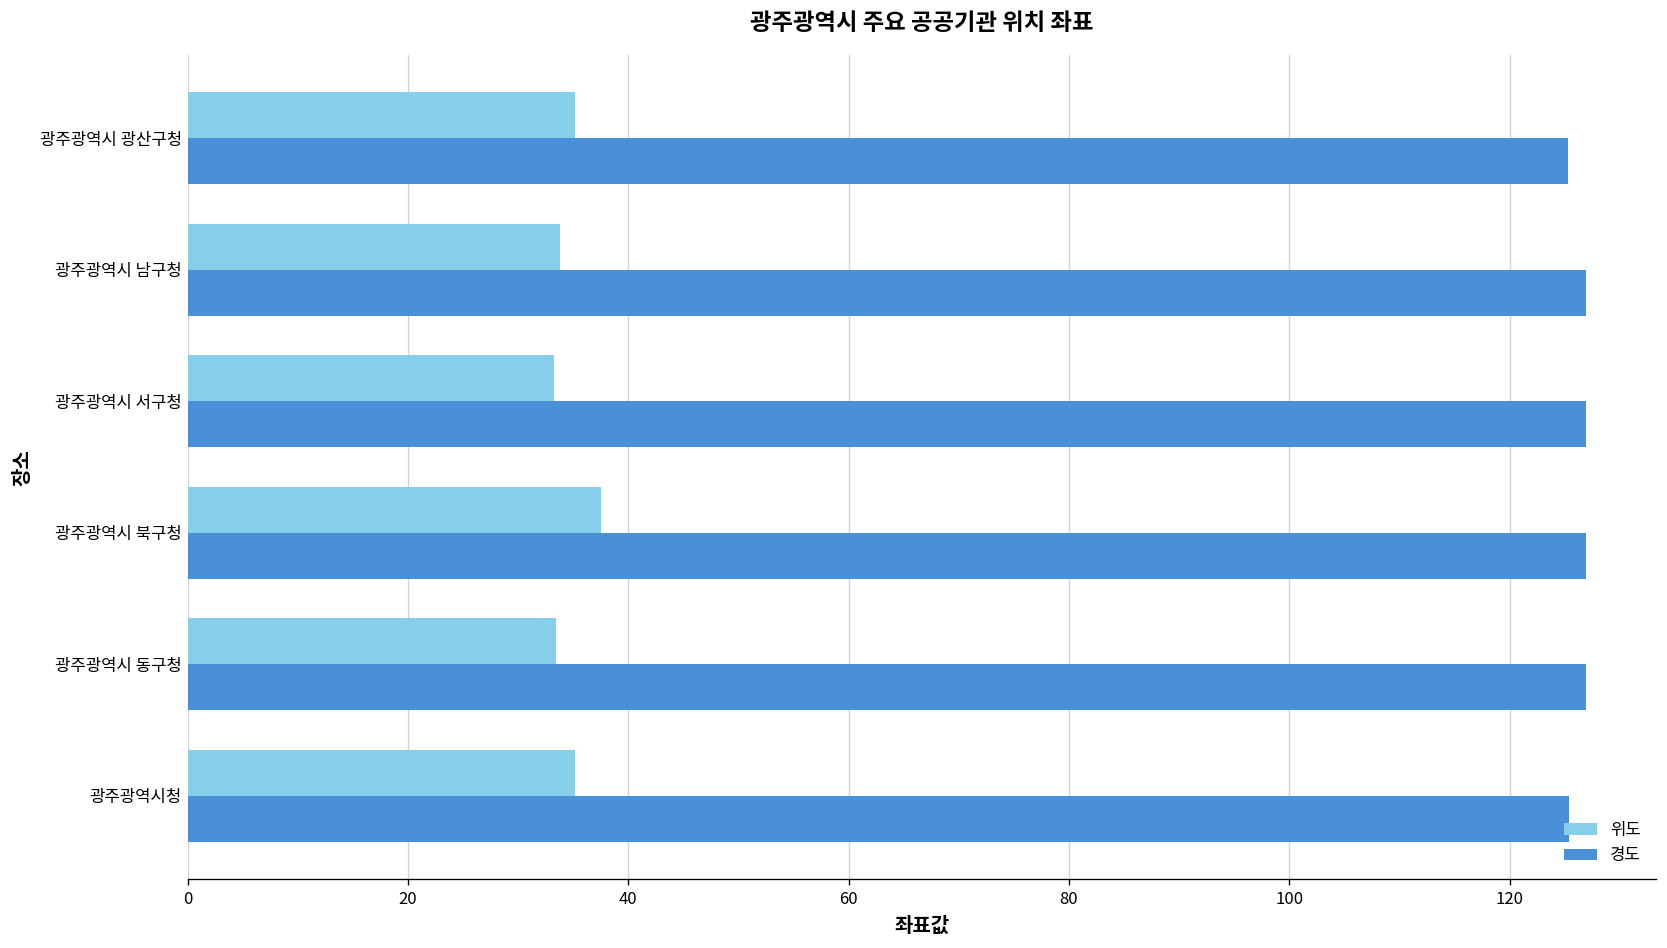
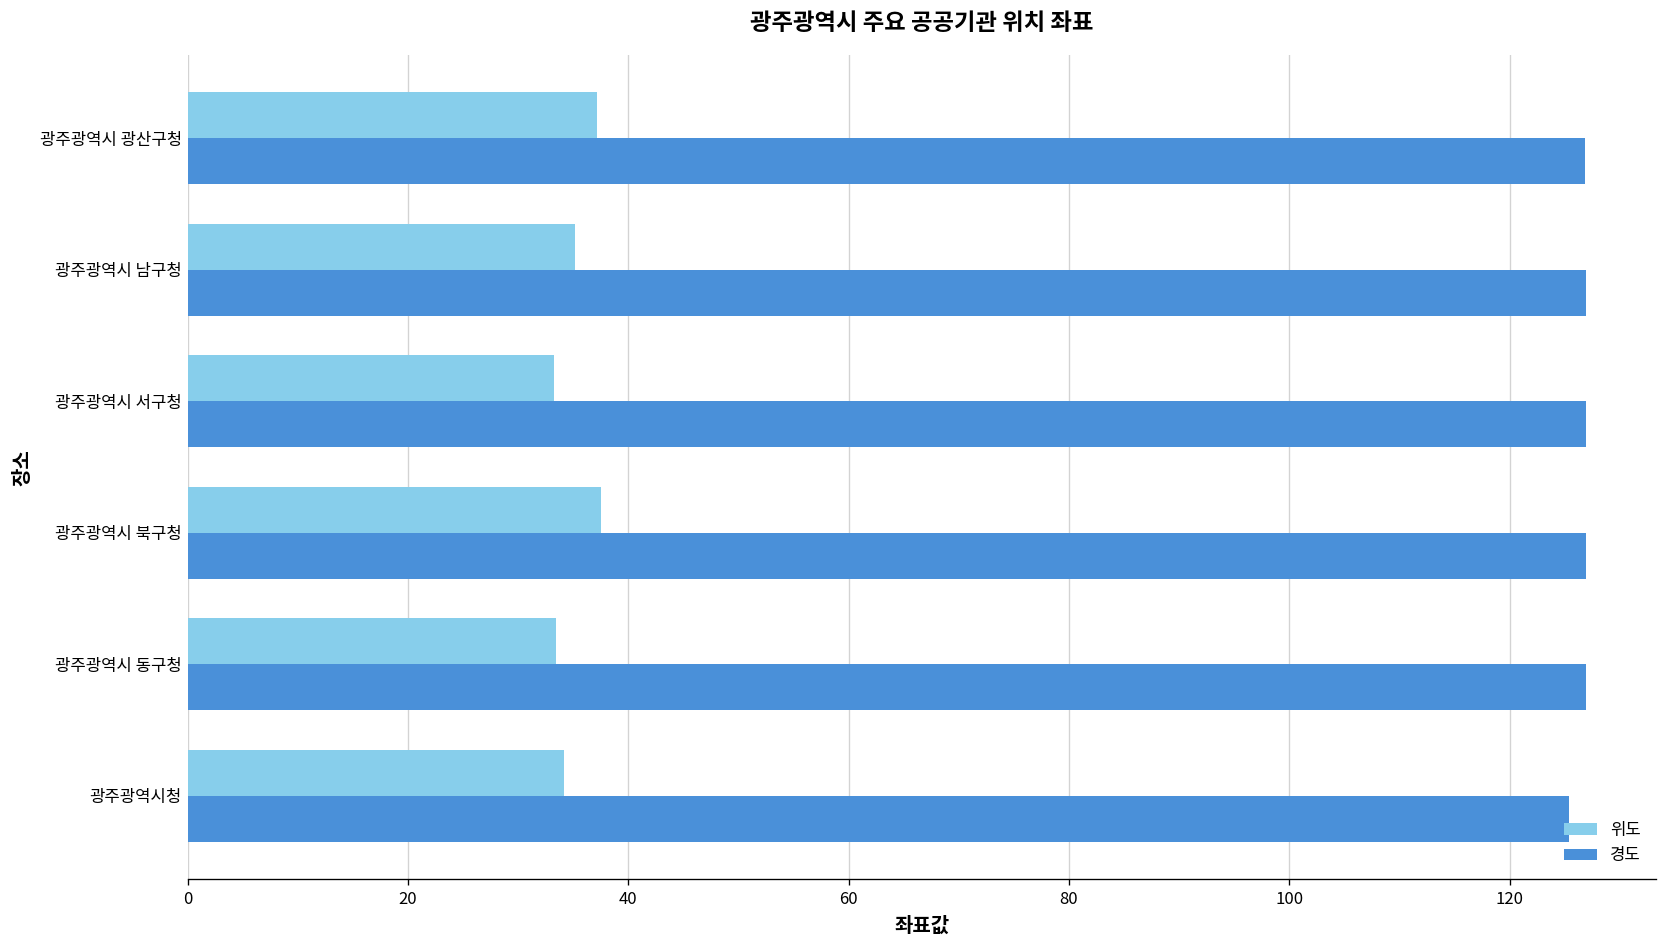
위도, 광주광역시 광산구청: 35 -> 37
경도, 광주광역시 광산구청: 125 -> 127
위도, 광주광역시 남구청: 34 -> 35
위도, 광주광역시청: 35 -> 34
